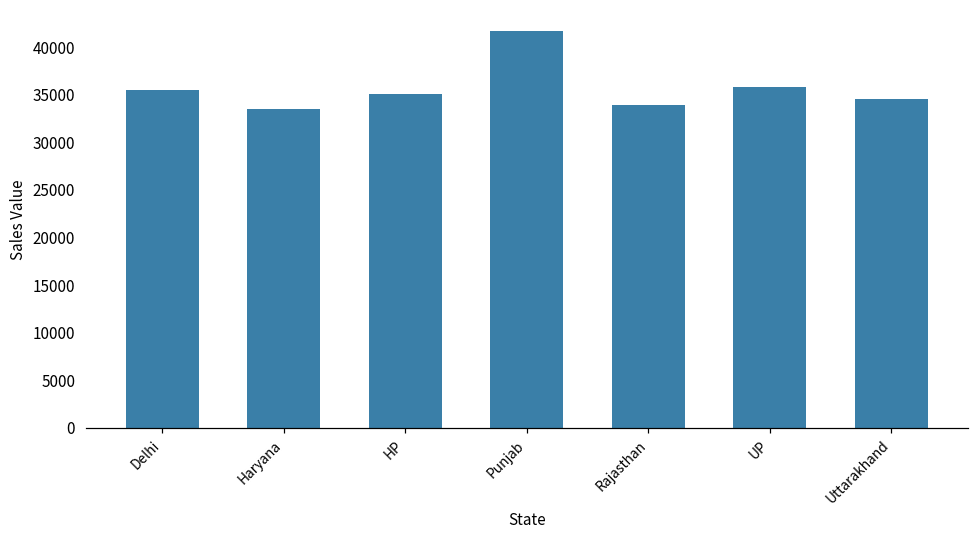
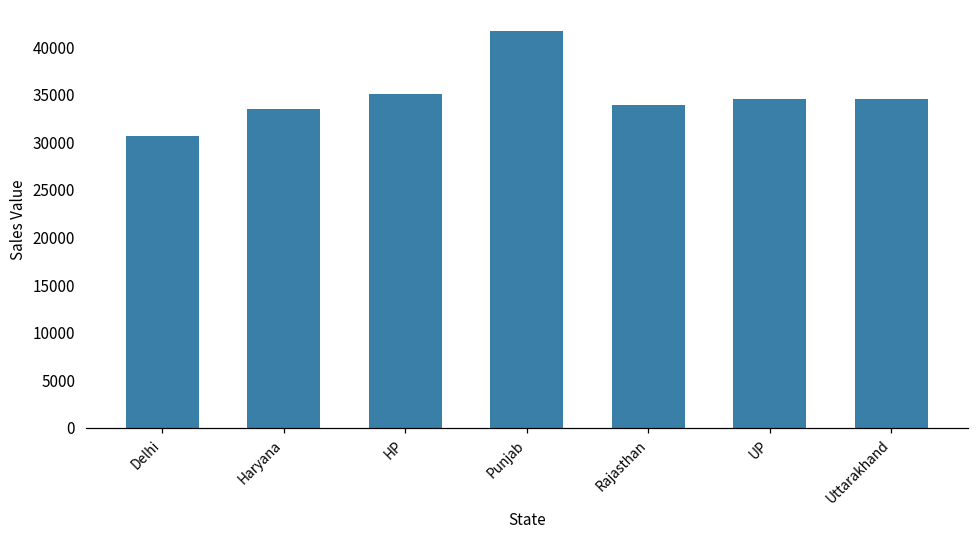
Delhi: 35000 -> 31000
UP: 36000 -> 35000
